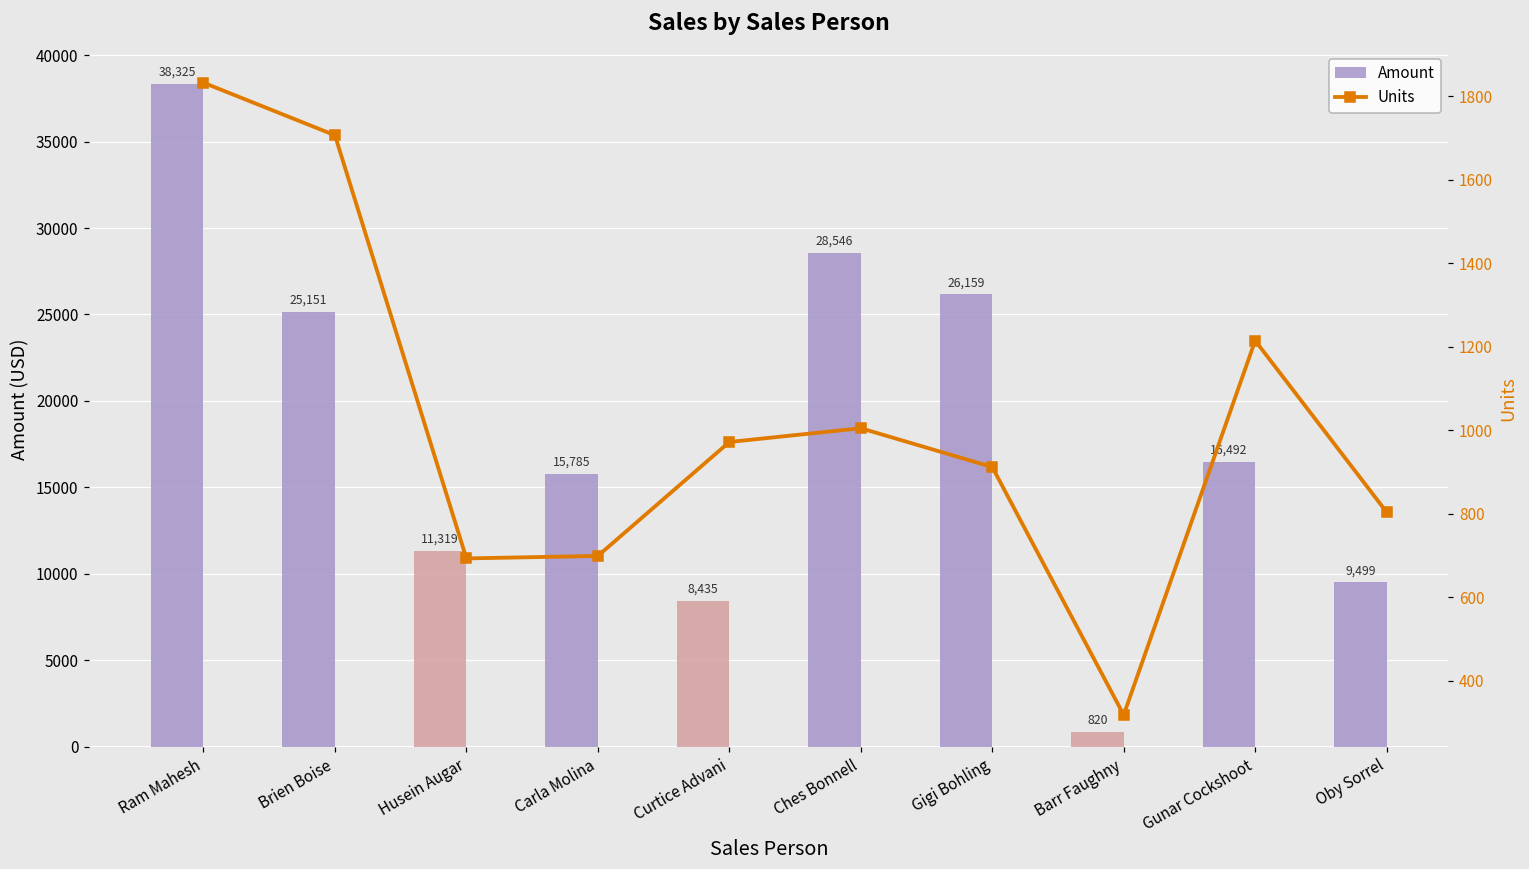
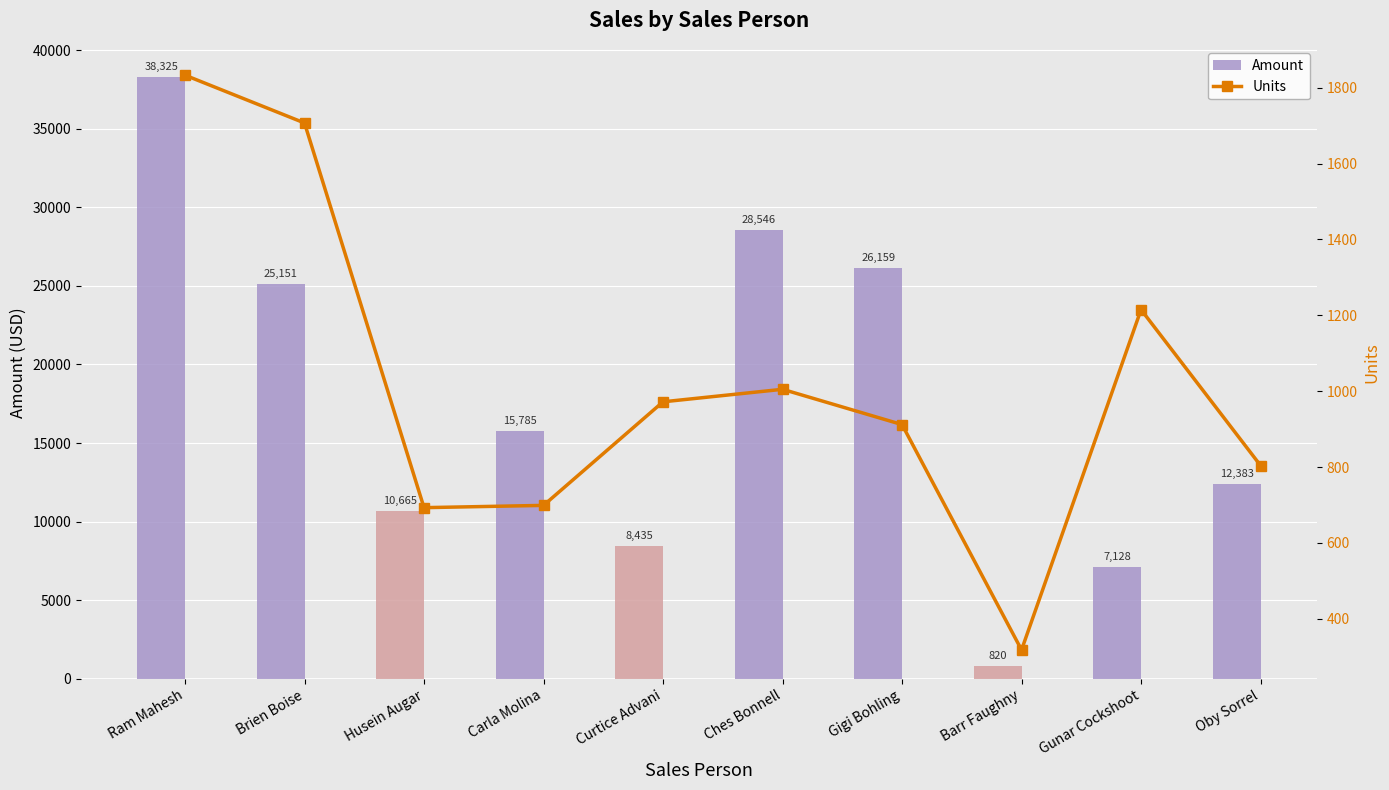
Amount, Husein Augar: 11,319 -> 10,665
Amount, Gunar Cockshoot: 16,492 -> 7,128
Amount, Oby Sorrel: 9,499 -> 12,383
